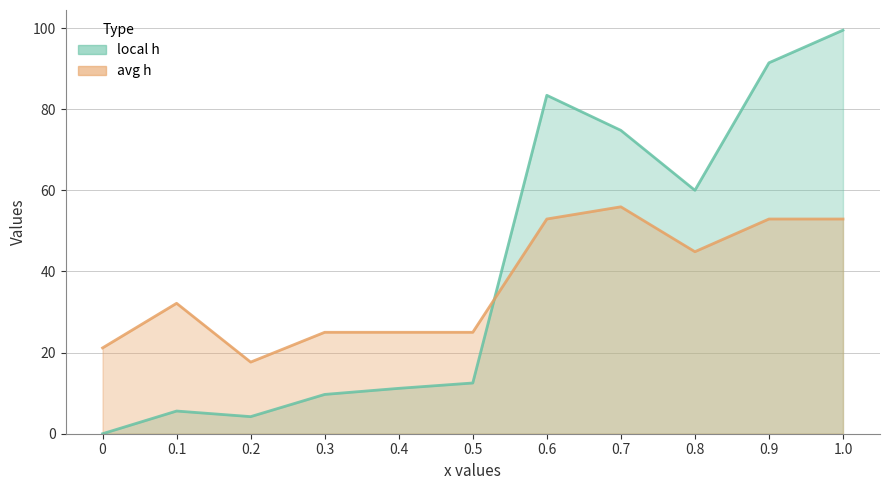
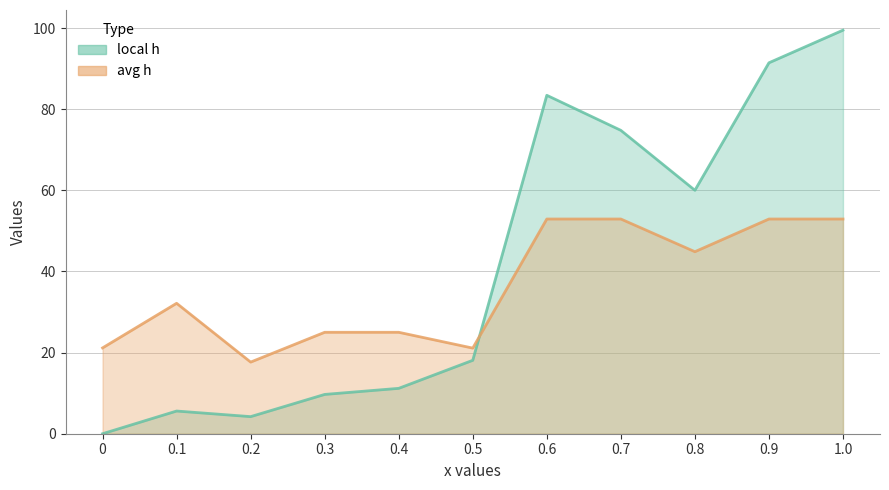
local h, 0.5: 13 -> 18
avg h, 0.5: 25 -> 21
avg h, 0.7: 56 -> 53
